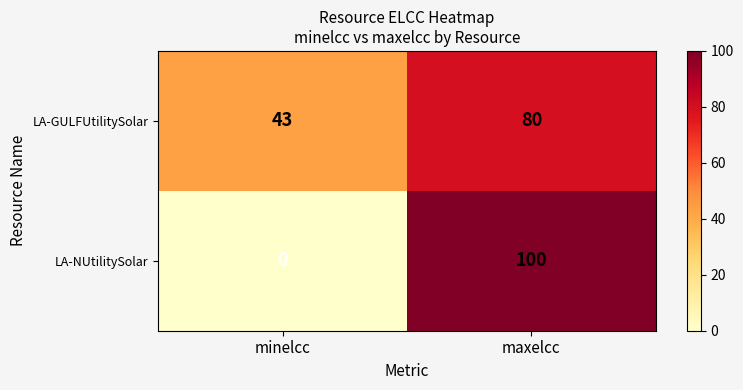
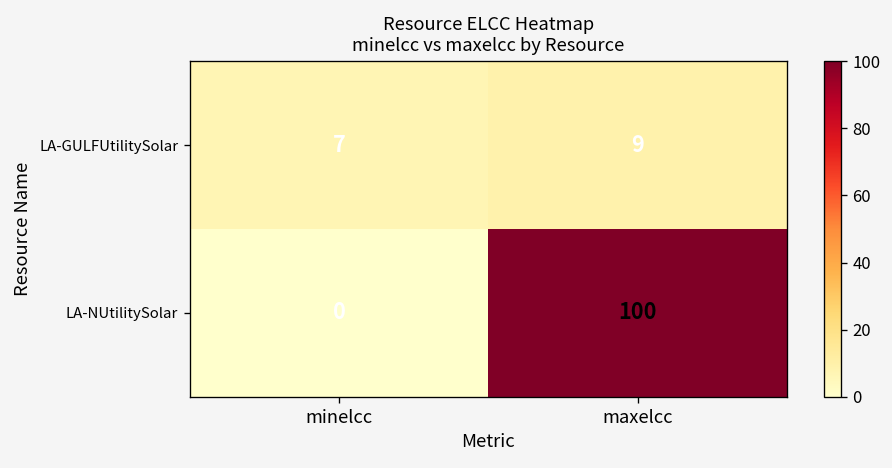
LA-GULFUtilitySolar, minelcc: 43 -> 7
LA-GULFUtilitySolar, maxelcc: 80 -> 9
